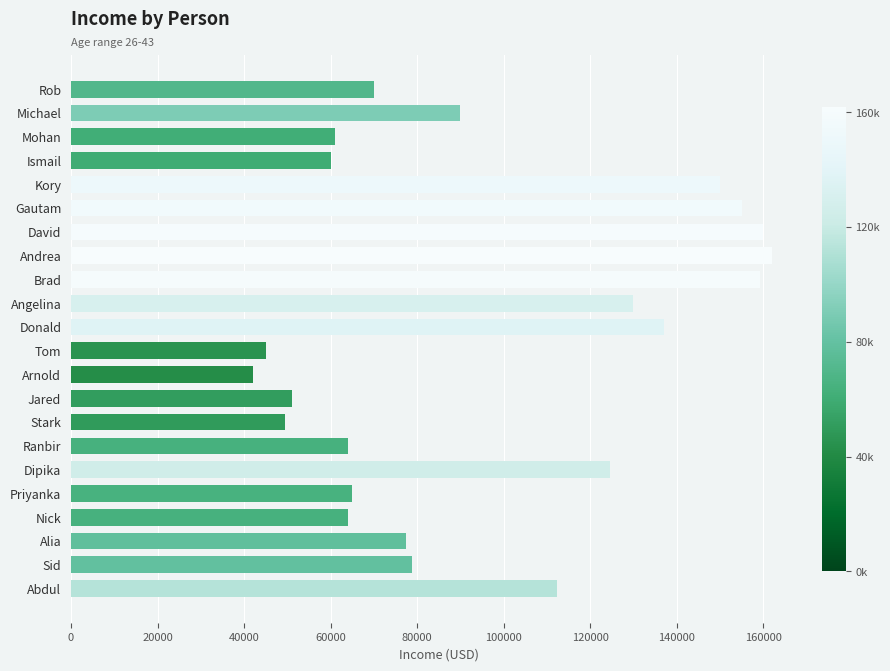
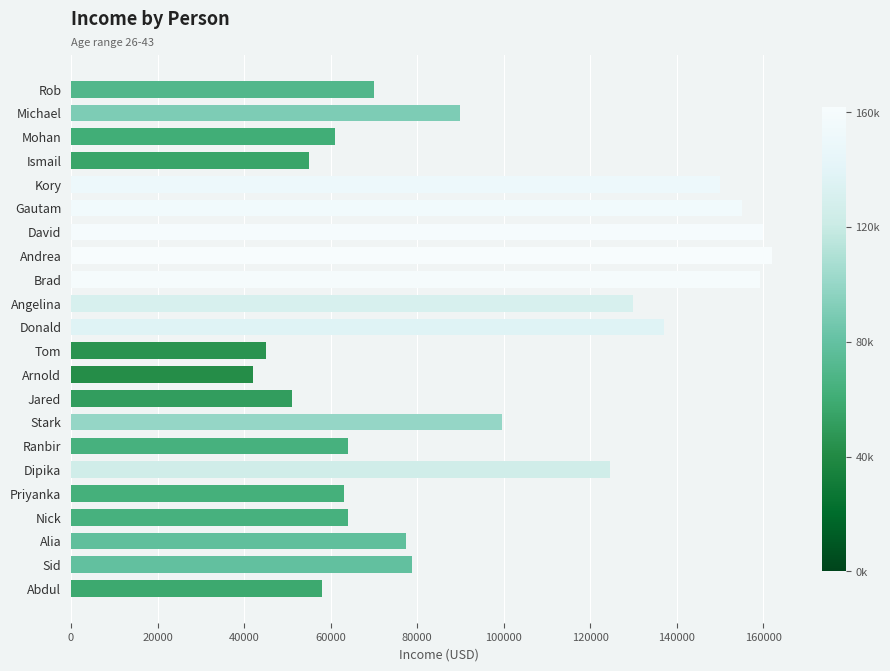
Ismail: 60000 -> 55000
Stark: 50000 -> 100000
Priyanka: 65000 -> 63000
Abdul: 112000 -> 58000
